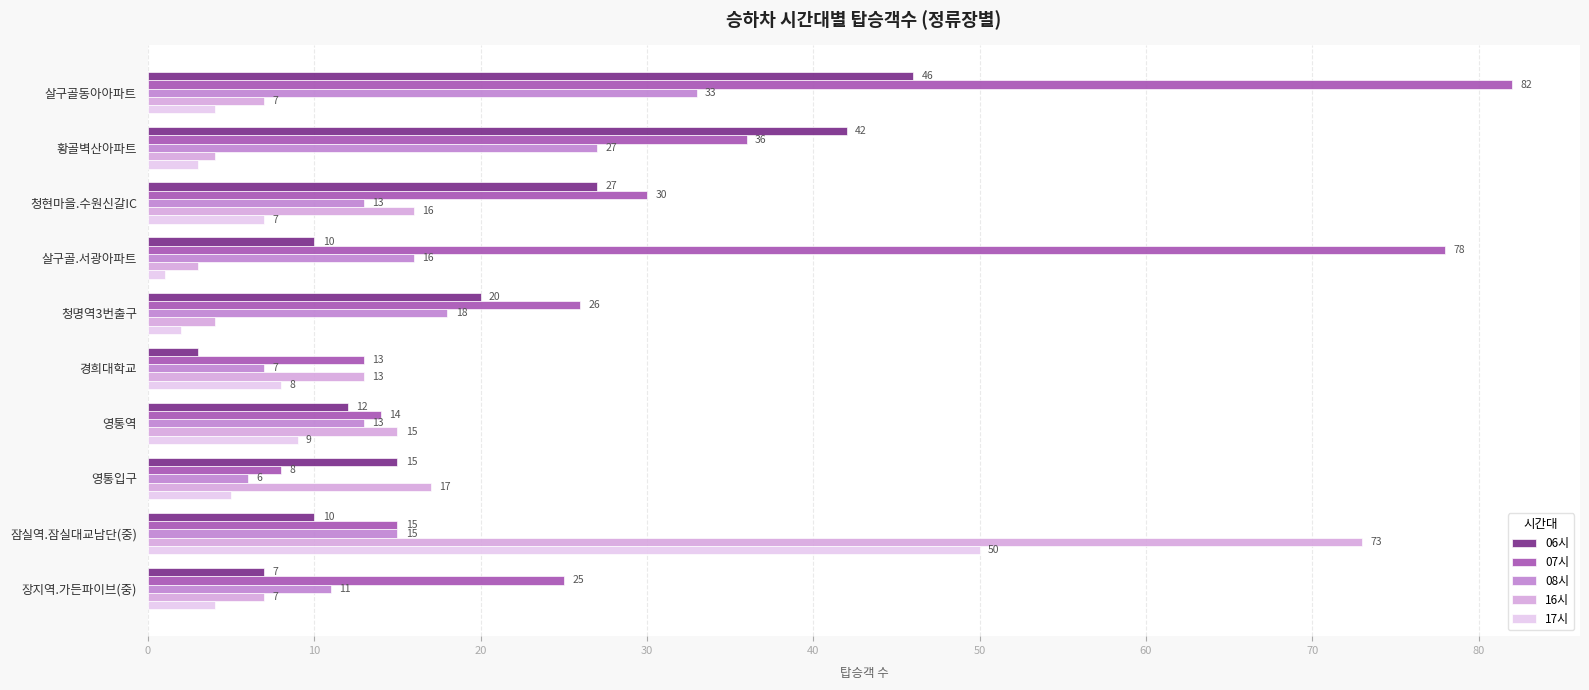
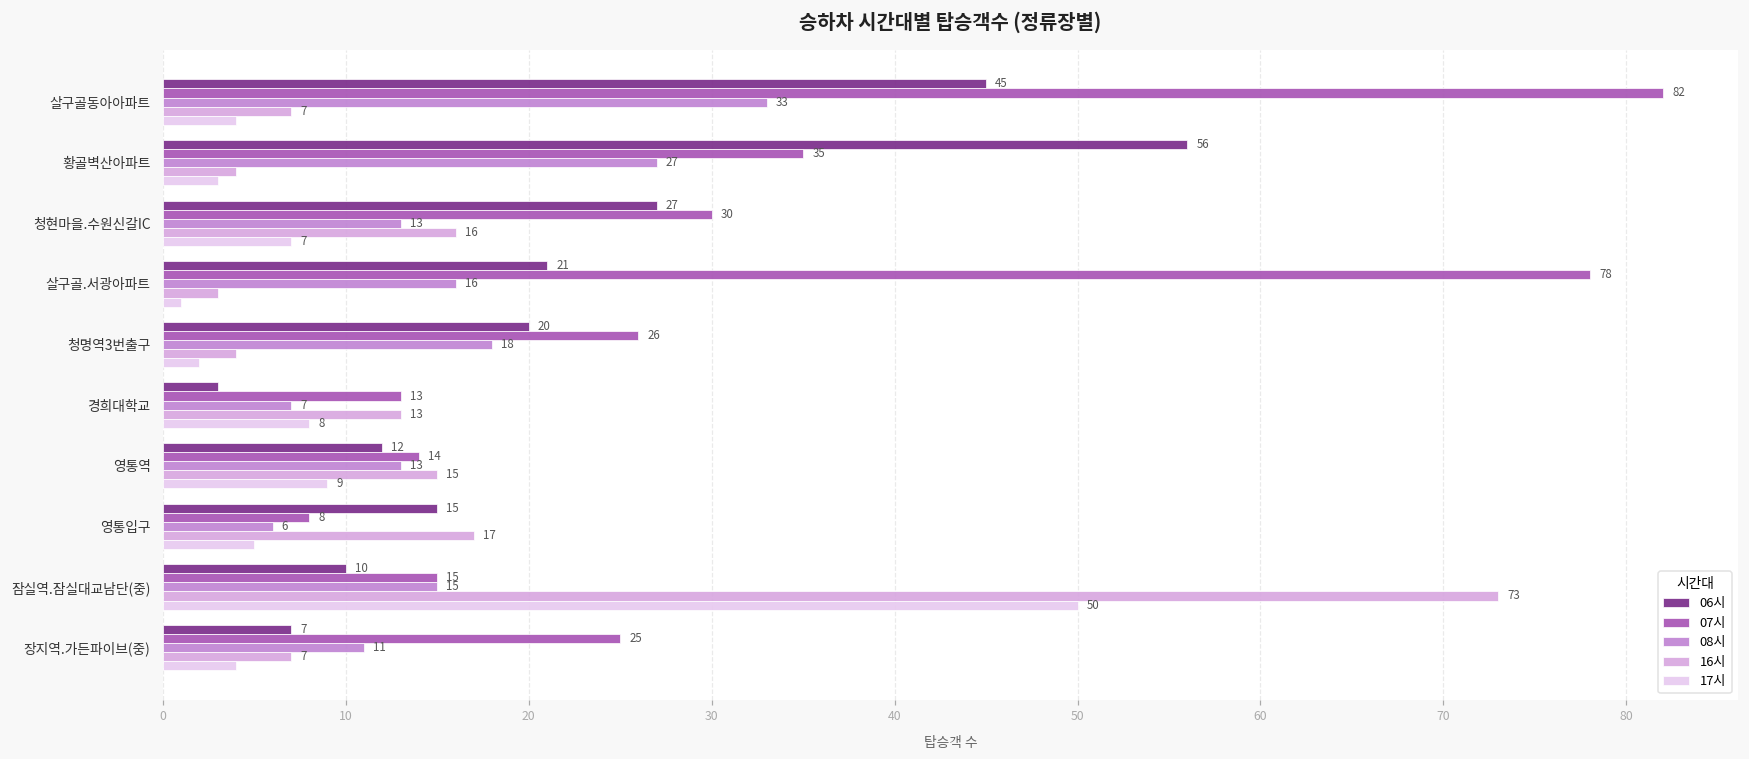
06시, 살구골동아아파트: 46 -> 45
06시, 황골벽산아파트: 42 -> 56
07시, 황골벽산아파트: 36 -> 35
06시, 살구골.서광아파트: 10 -> 21
